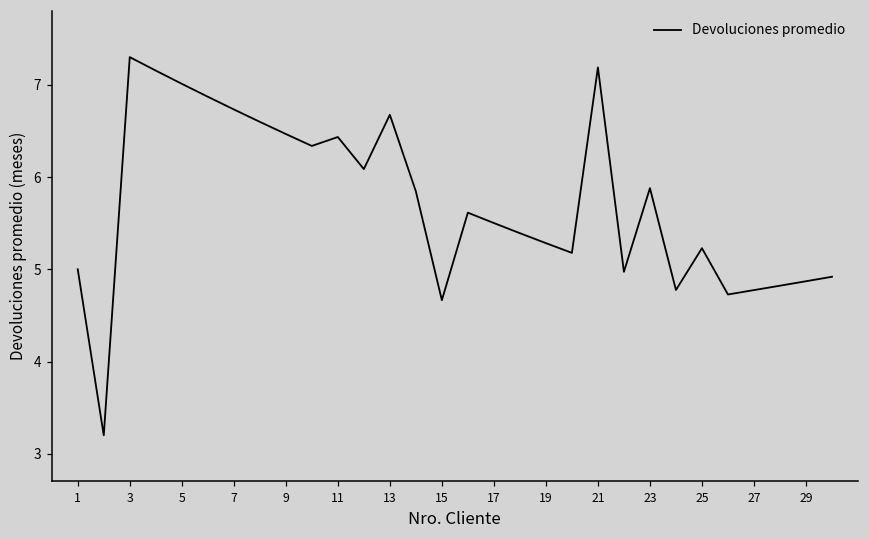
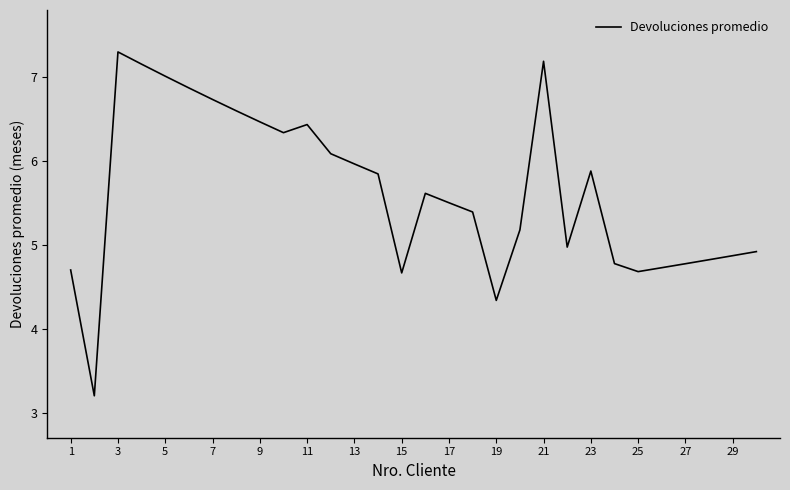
1: 5.0 -> 4.7
13: 6.7 -> 6.0
19: 5.3 -> 4.3
25: 5.2 -> 4.7
